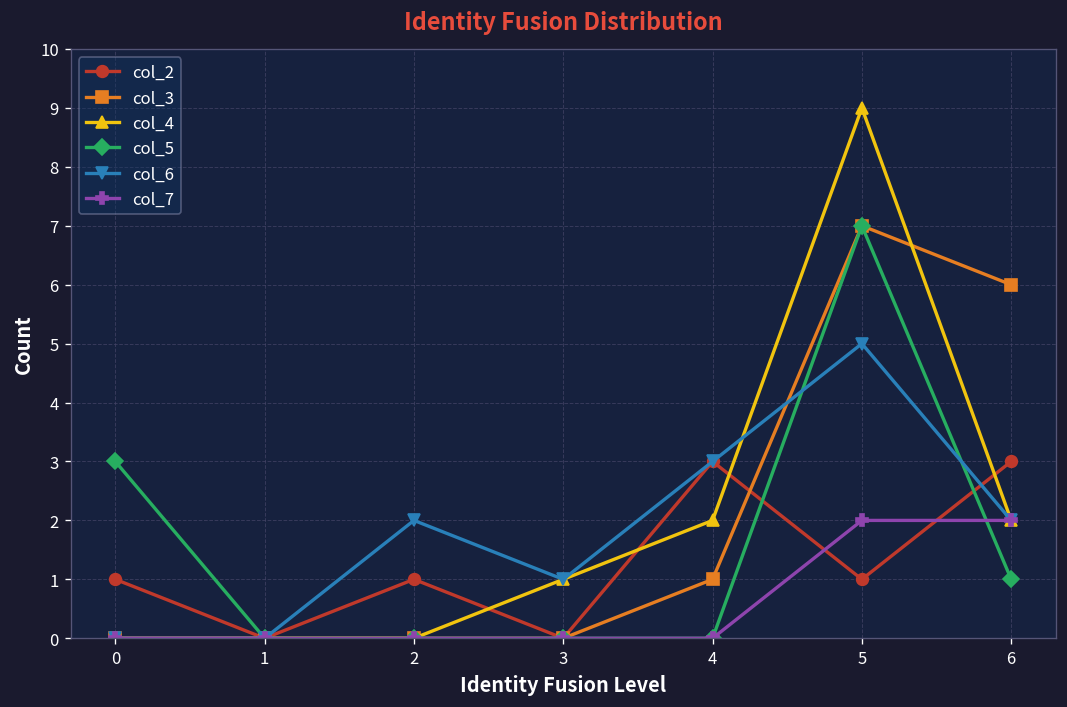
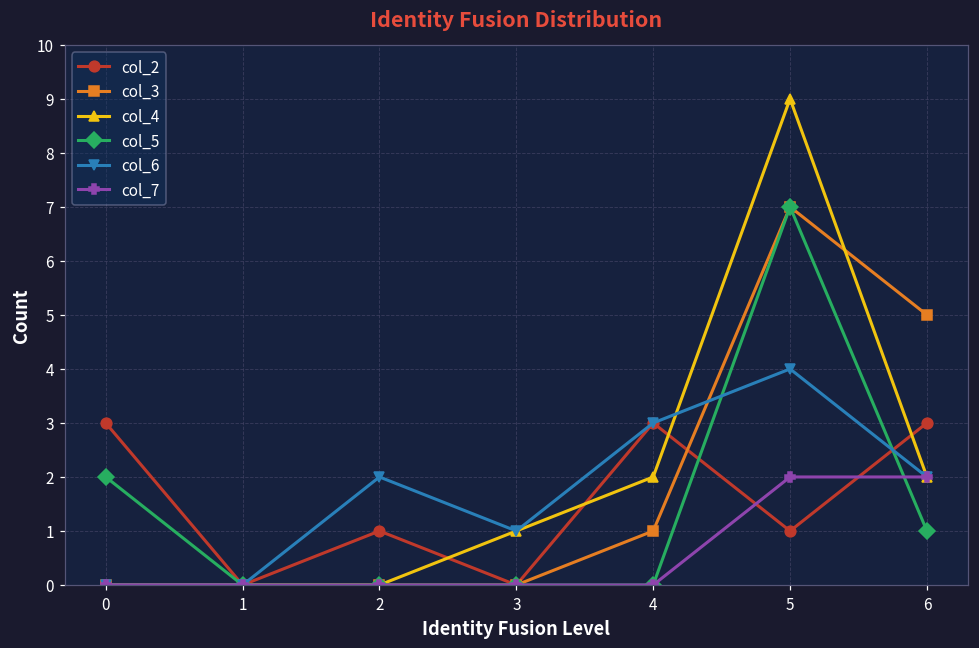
col_2, 0: 1 -> 3
col_5, 0: 3 -> 2
col_6, 5: 5 -> 4
col_3, 6: 6 -> 5
